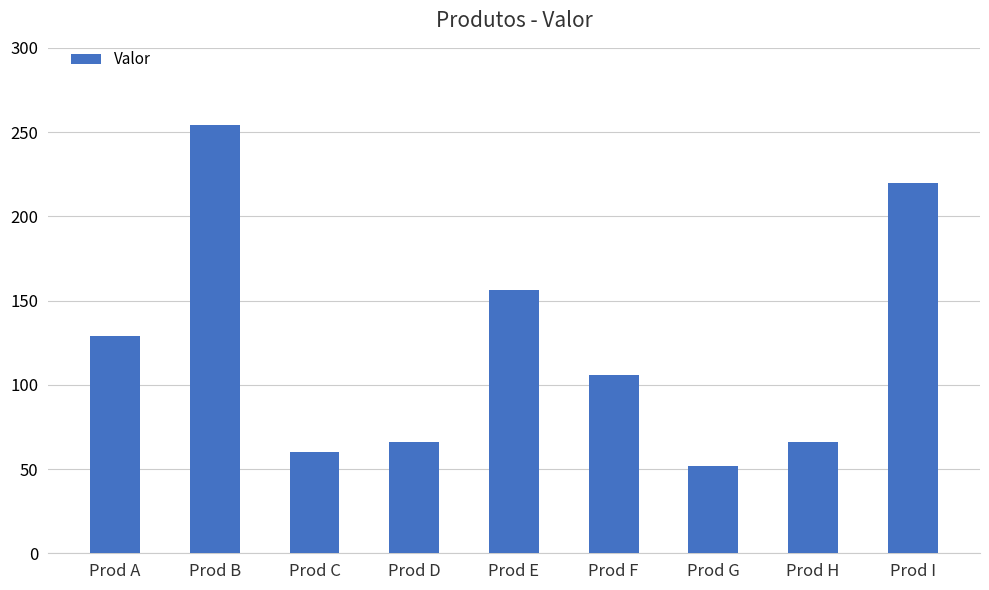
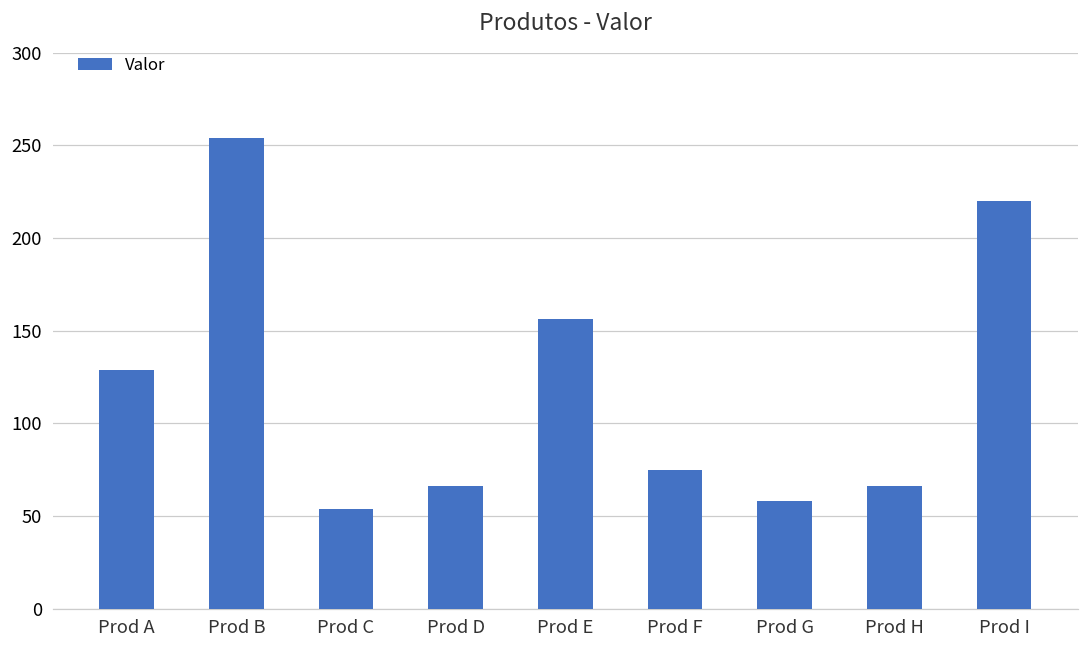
Prod C: 60 -> 54
Prod F: 106 -> 75
Prod G: 52 -> 58
